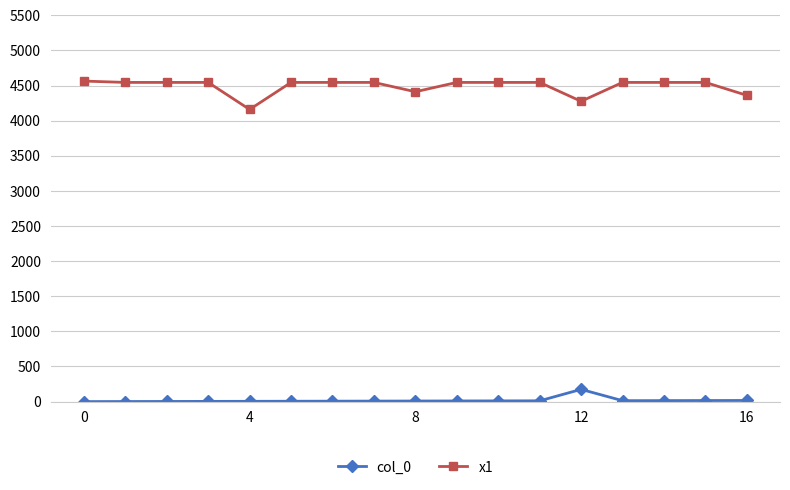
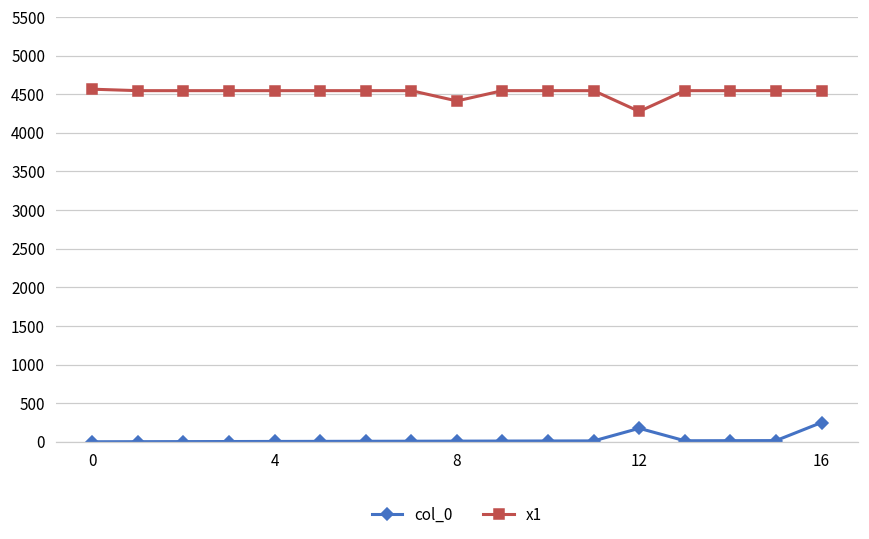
x1, 4: 4200 -> 4500
col_0, 16: 0 -> 200
x1, 16: 4400 -> 4500
